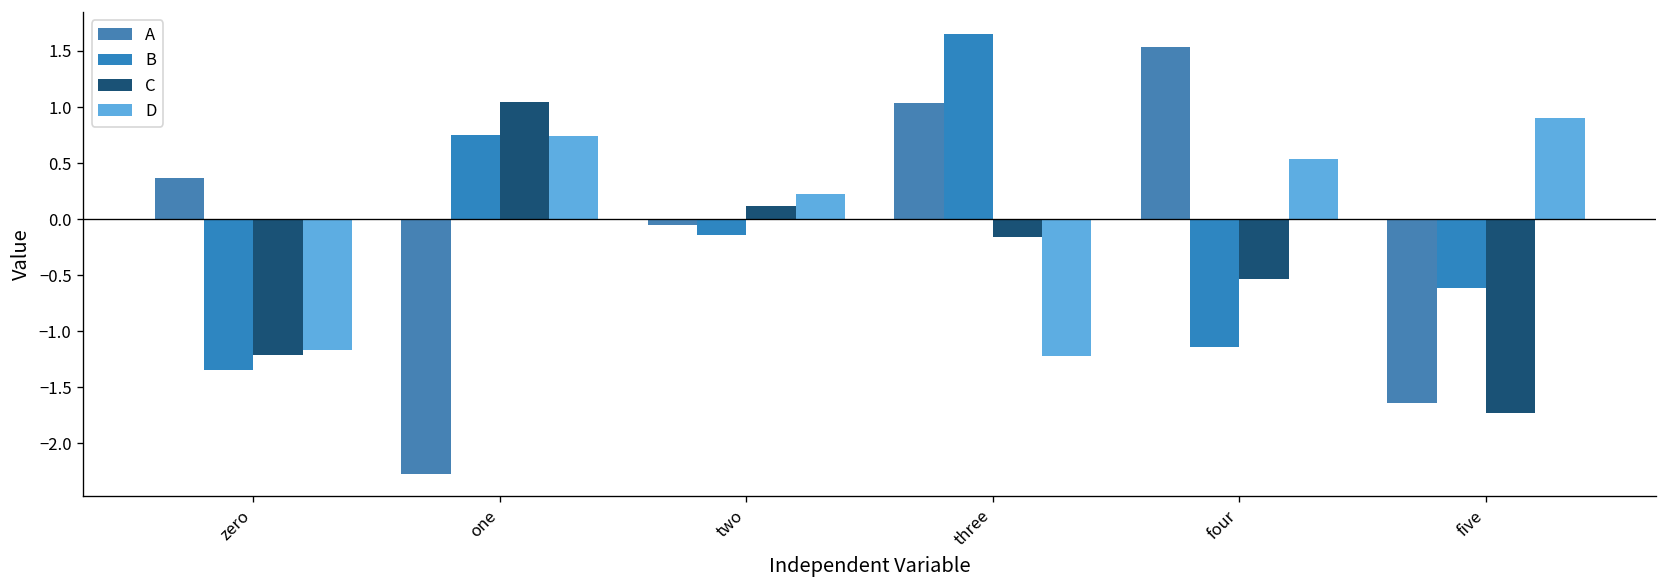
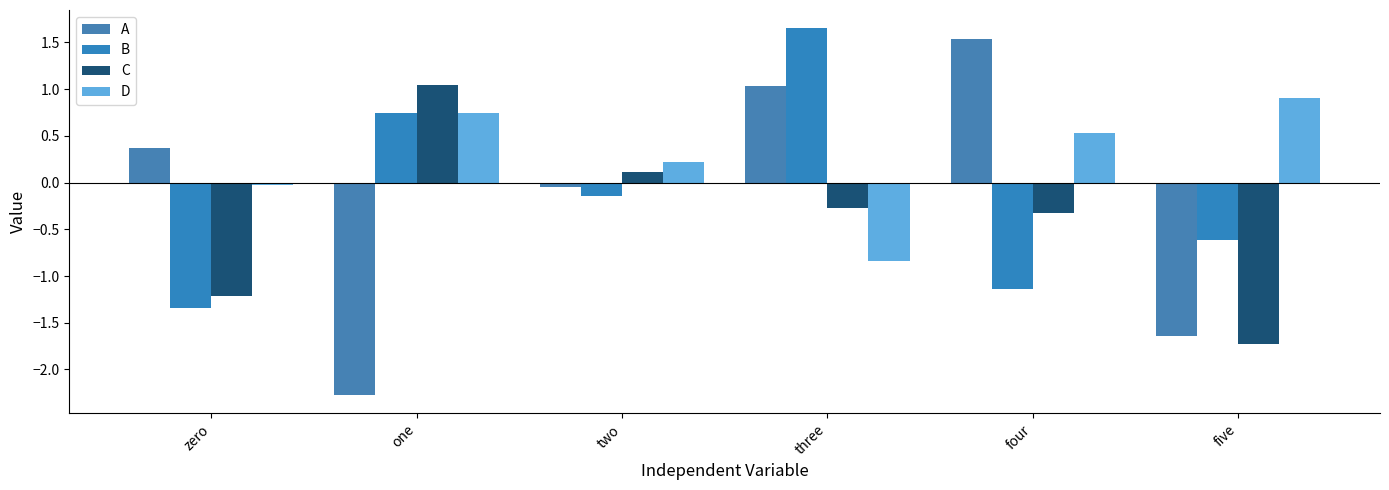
D, zero: -1.2 -> 0.0
C, three: -0.2 -> -0.3
D, three: -1.2 -> -0.8
C, four: -0.5 -> -0.3
